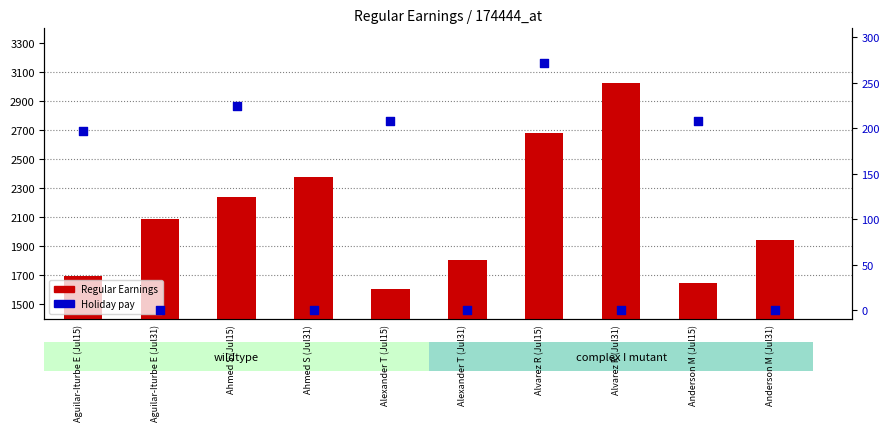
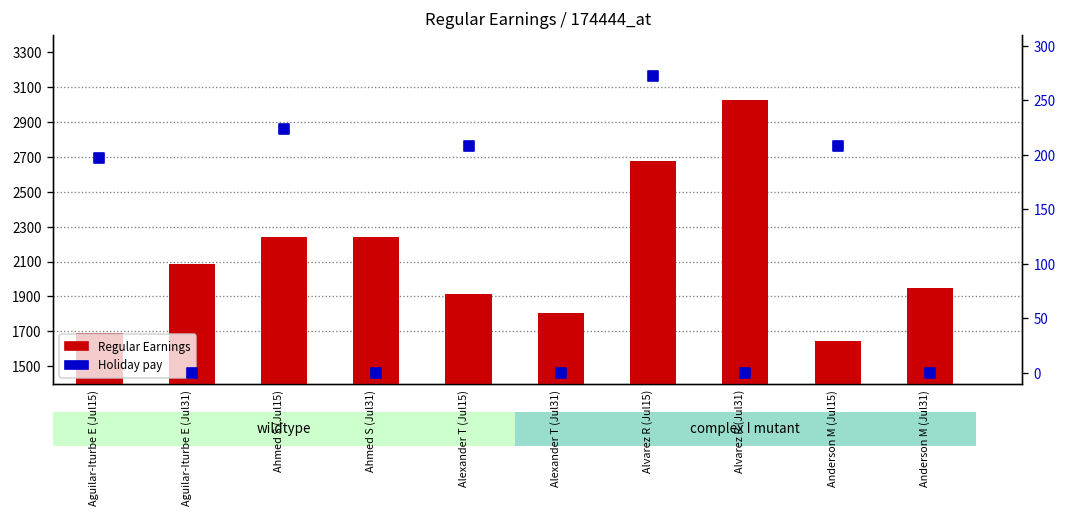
Regular Earnings, Ahmed S (Jul31): 2380 -> 2240
Regular Earnings, Alexander T (Jul15): 1610 -> 1910
